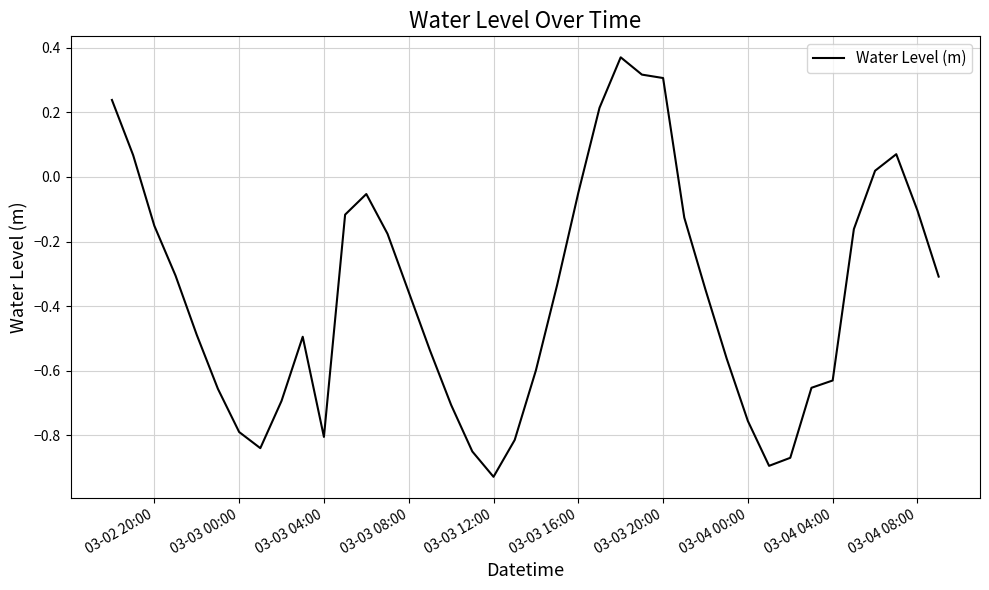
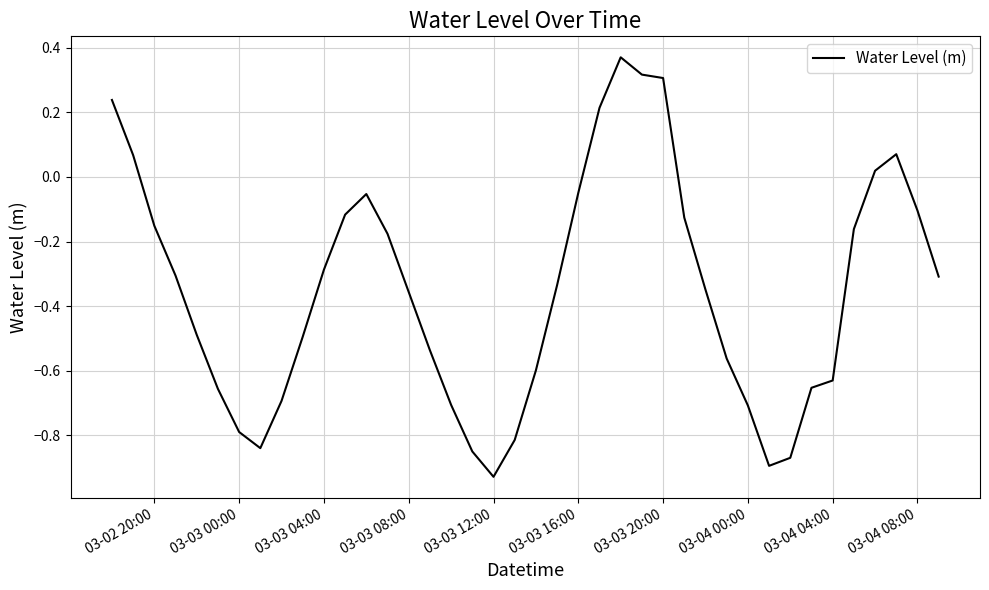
03-03 04:00: -0.80 -> -0.29
03-04 00:00: -0.76 -> -0.71
